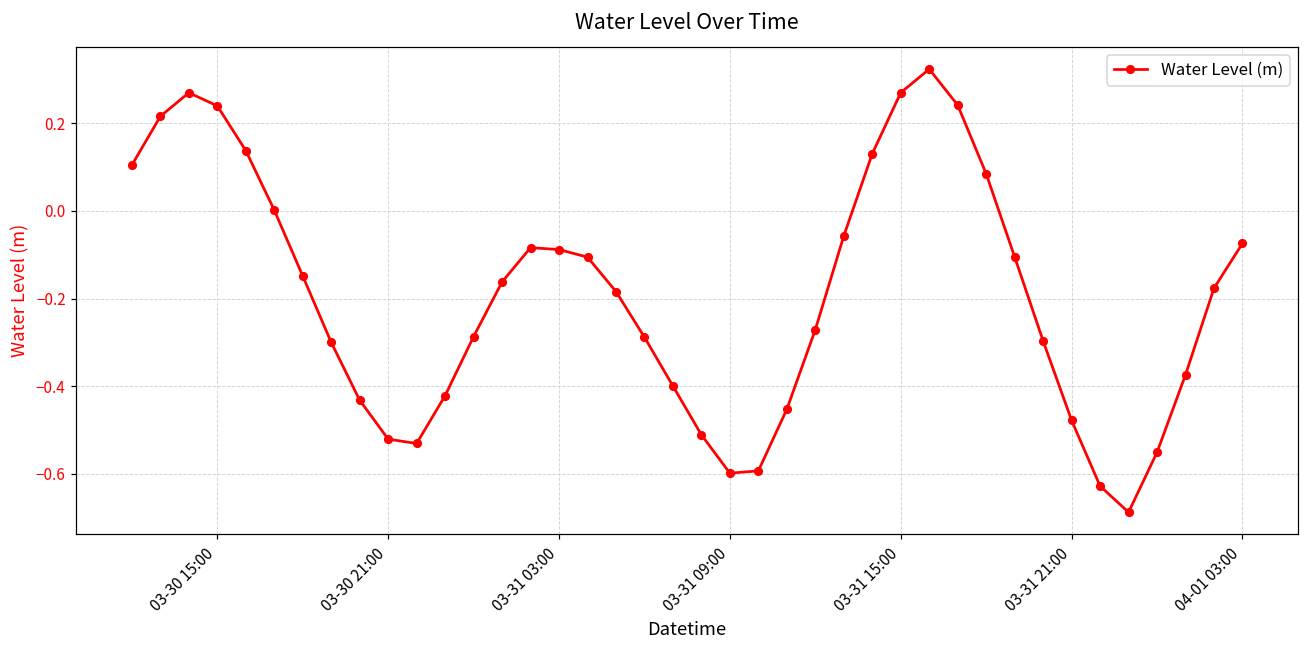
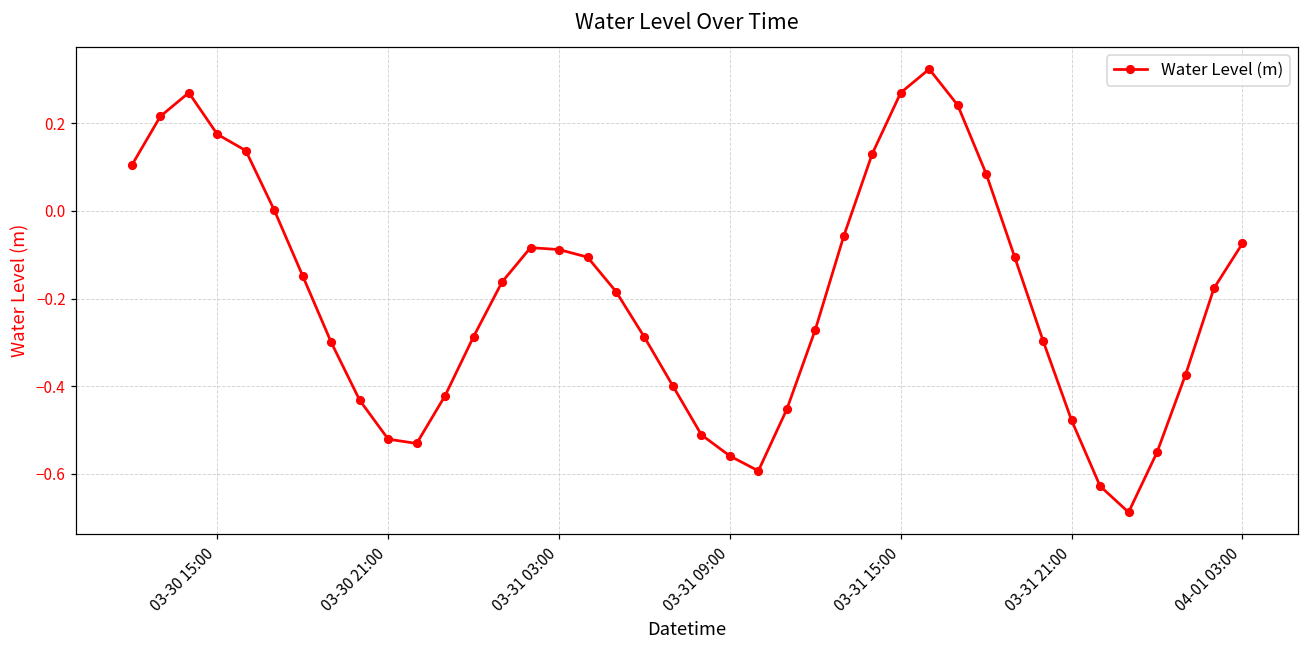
03-30 15:00: 0.24 -> 0.17
03-31 09:00: -0.60 -> -0.56
